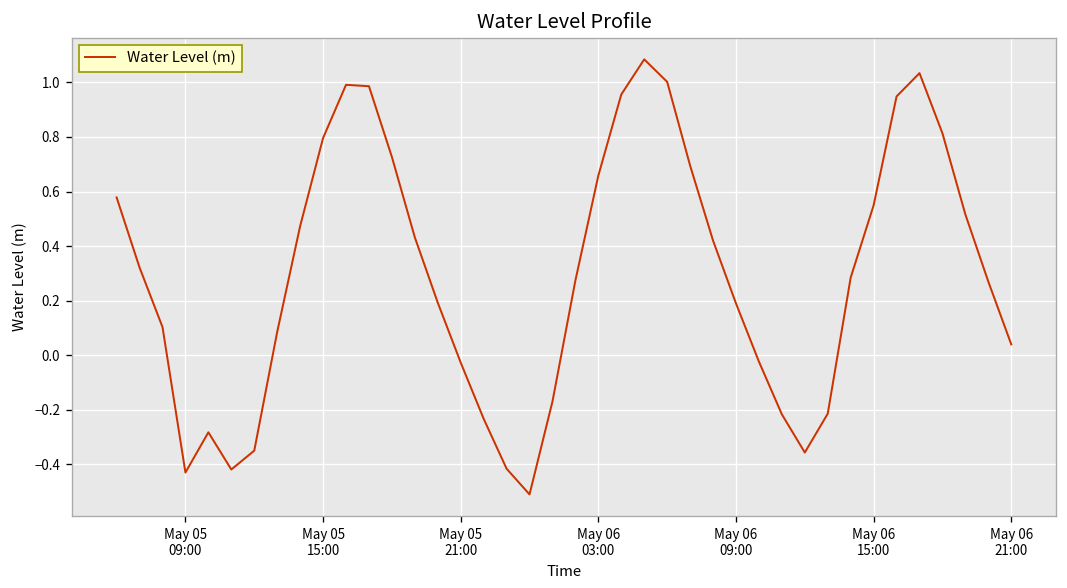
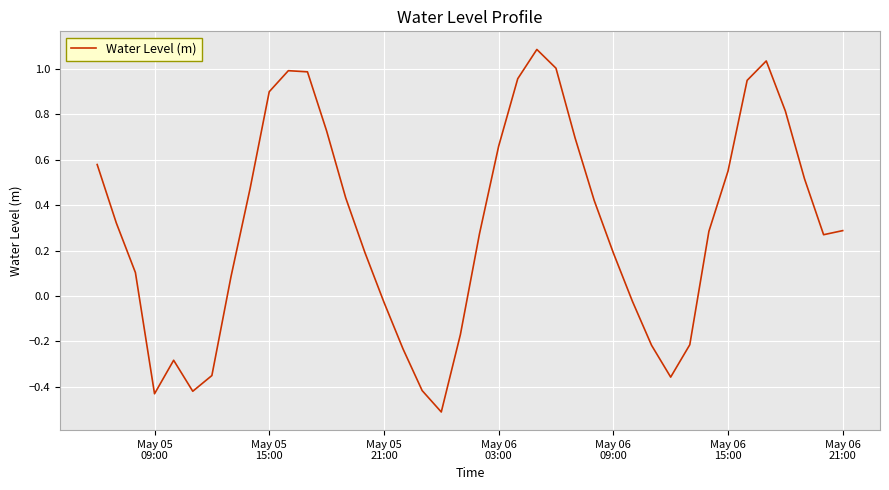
May 05 15:00: 0.80 -> 0.90
May 06 21:00: 0.04 -> 0.29
